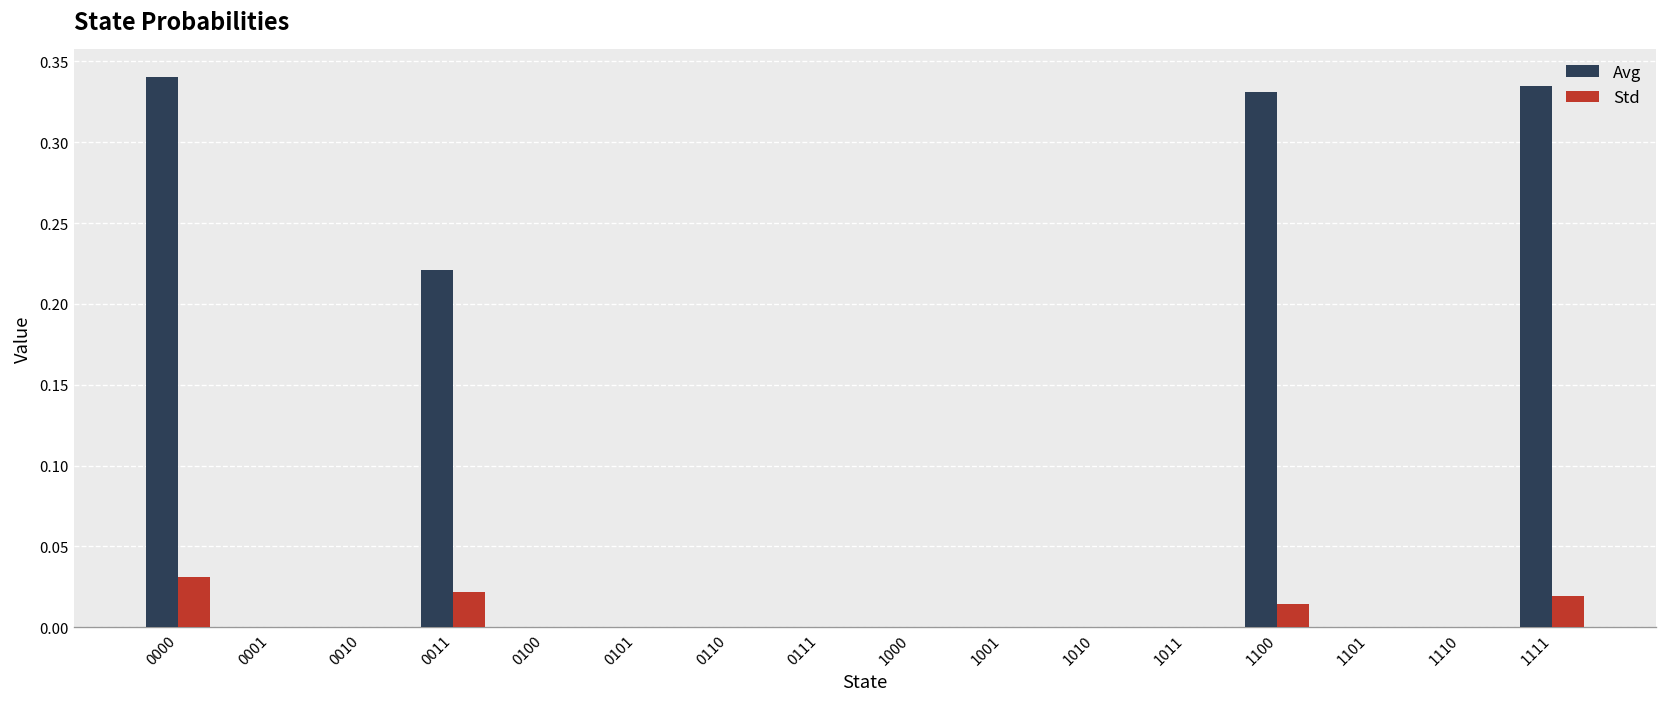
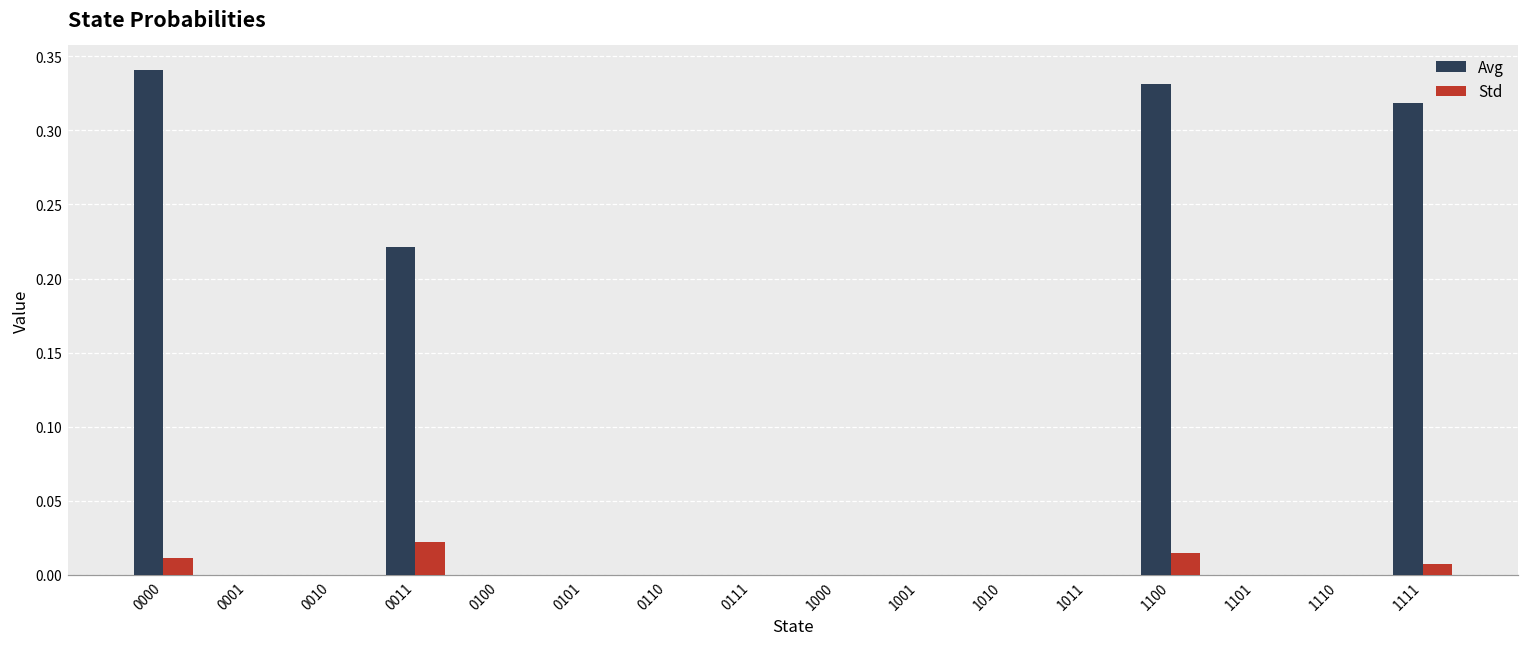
Std, 0000: 0.031 -> 0.011
Avg, 1111: 0.335 -> 0.318
Std, 1111: 0.020 -> 0.007
